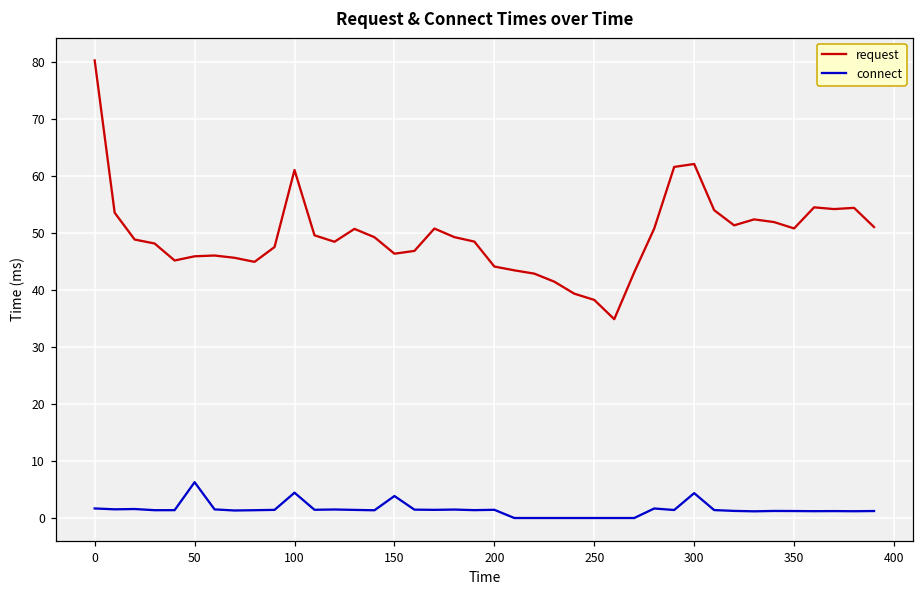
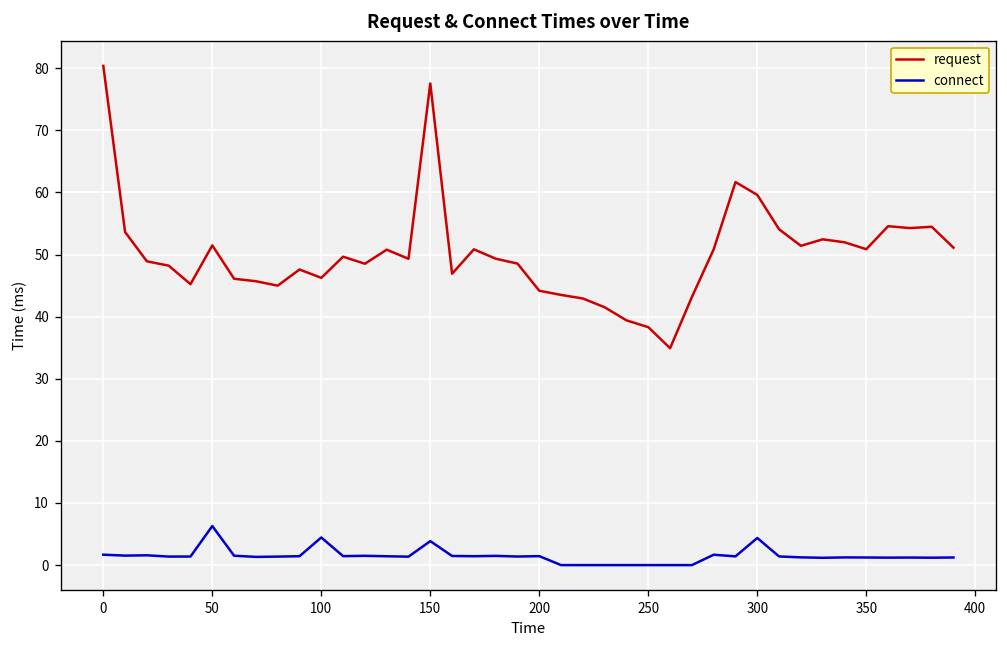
request, 50: 46 -> 51
request, 100: 61 -> 46
request, 150: 46 -> 78
request, 300: 62 -> 60
